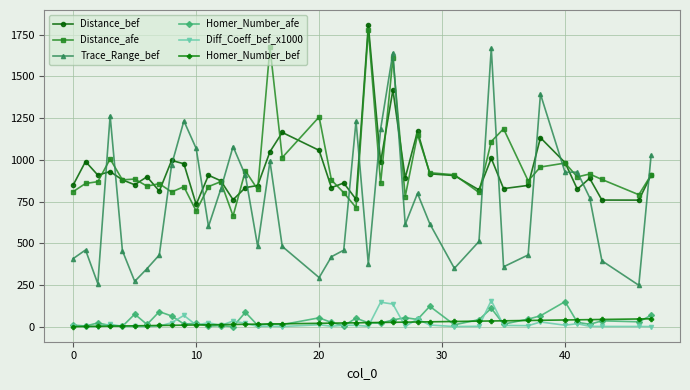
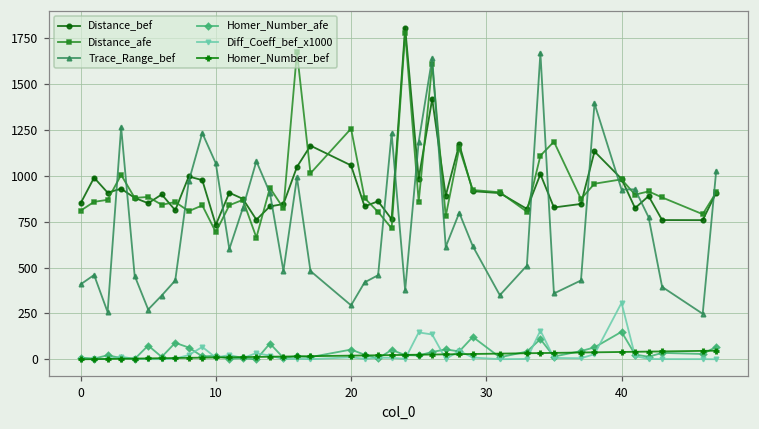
Diff_Coeff_bef_x1000, 40: 10 -> 310
